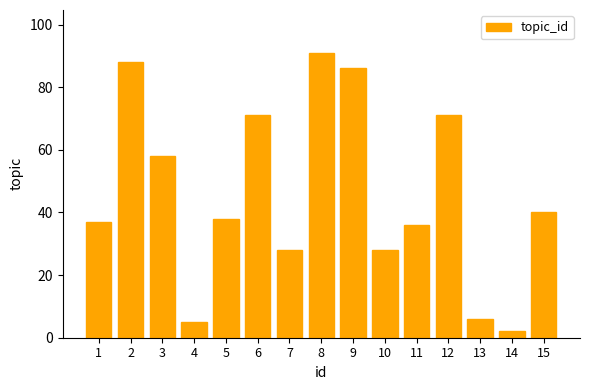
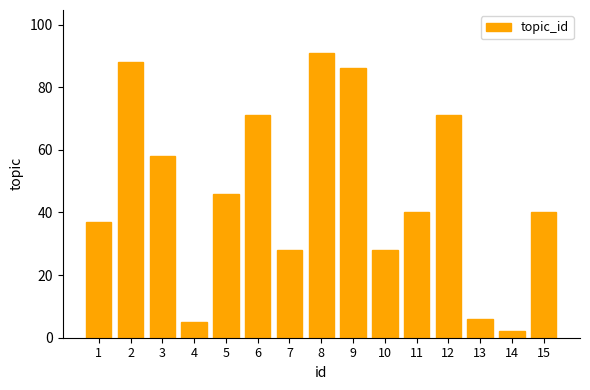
5: 38 -> 46
11: 36 -> 40
